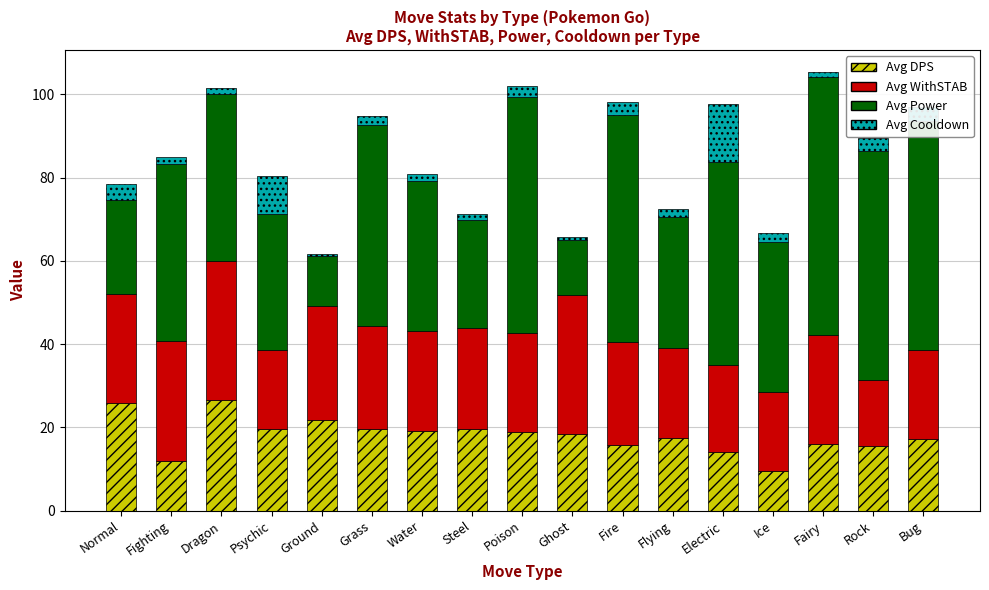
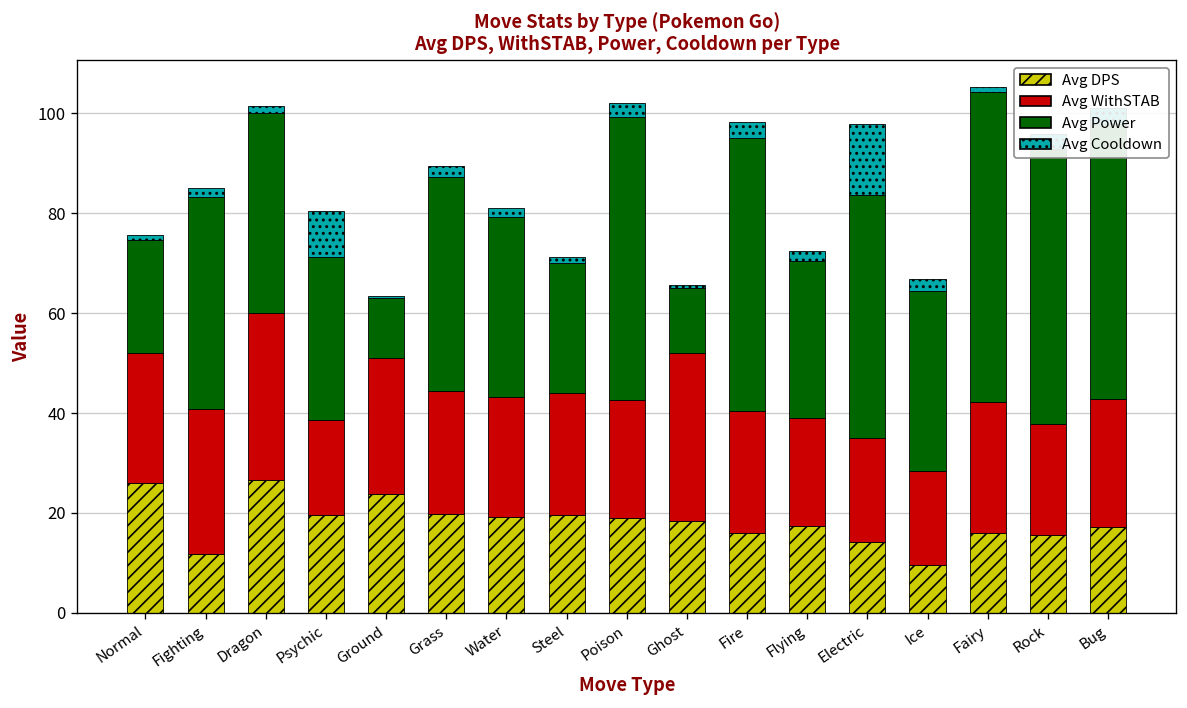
Avg Cooldown, Normal: 4 -> 1
Avg DPS, Ground: 22 -> 24
Avg Power, Grass: 48 -> 43
Avg WithSTAB, Rock: 16 -> 22
Avg WithSTAB, Bug: 21 -> 26
